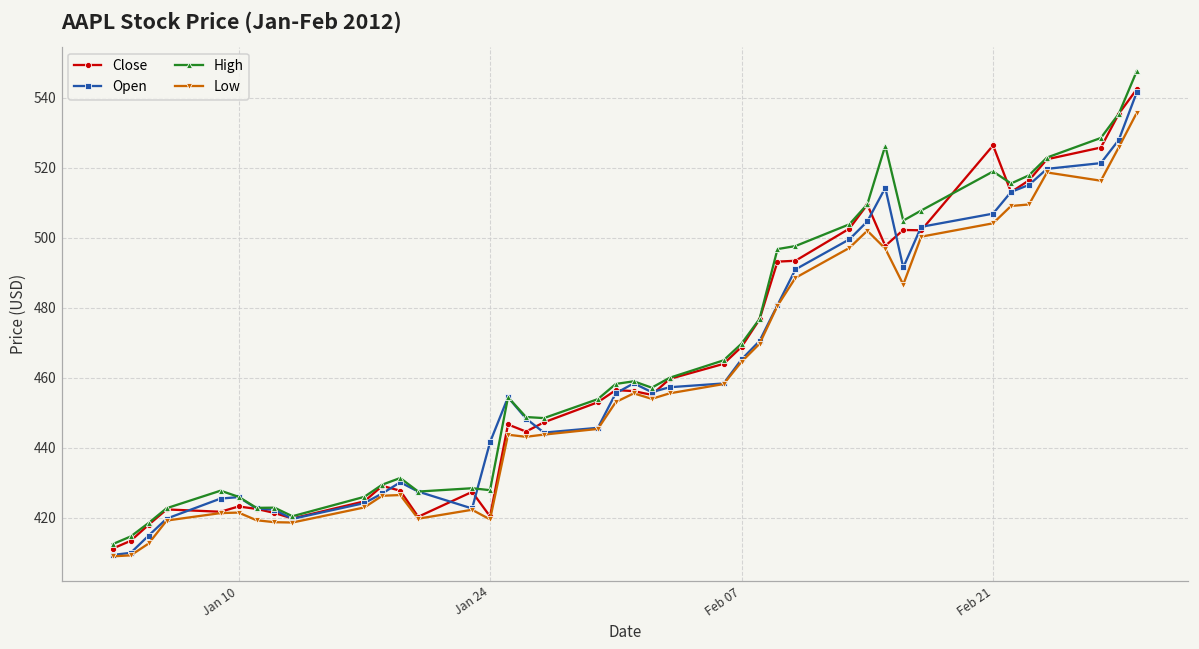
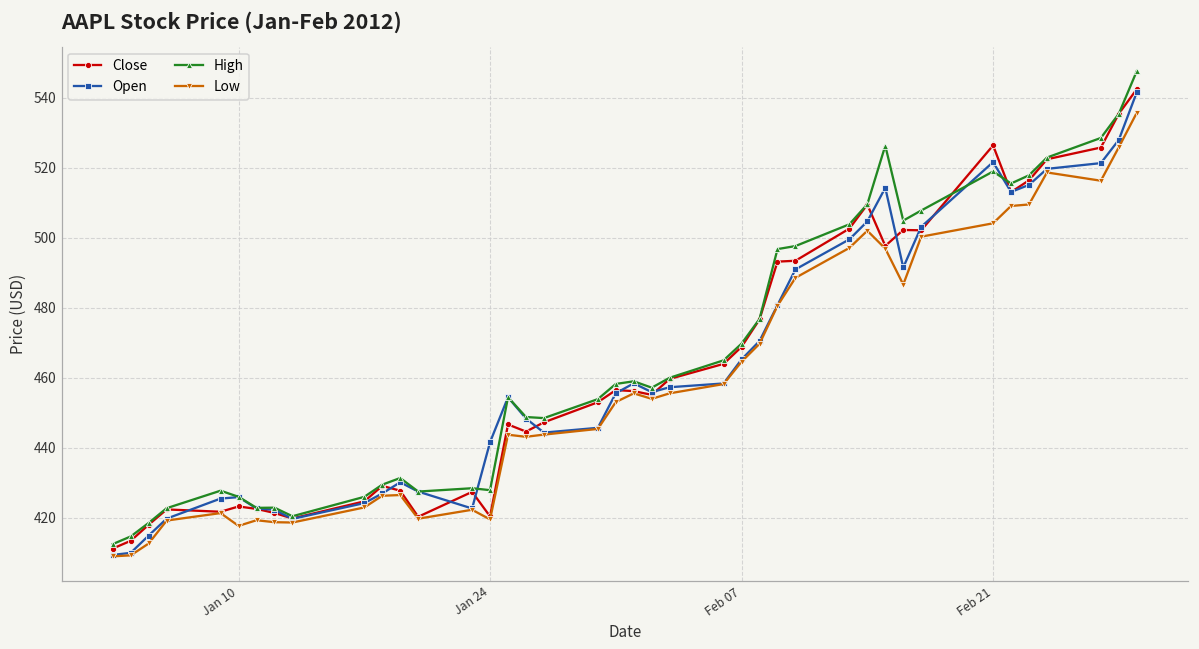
Low, Jan 10: 422 -> 418
Open, Feb 21: 507 -> 522
